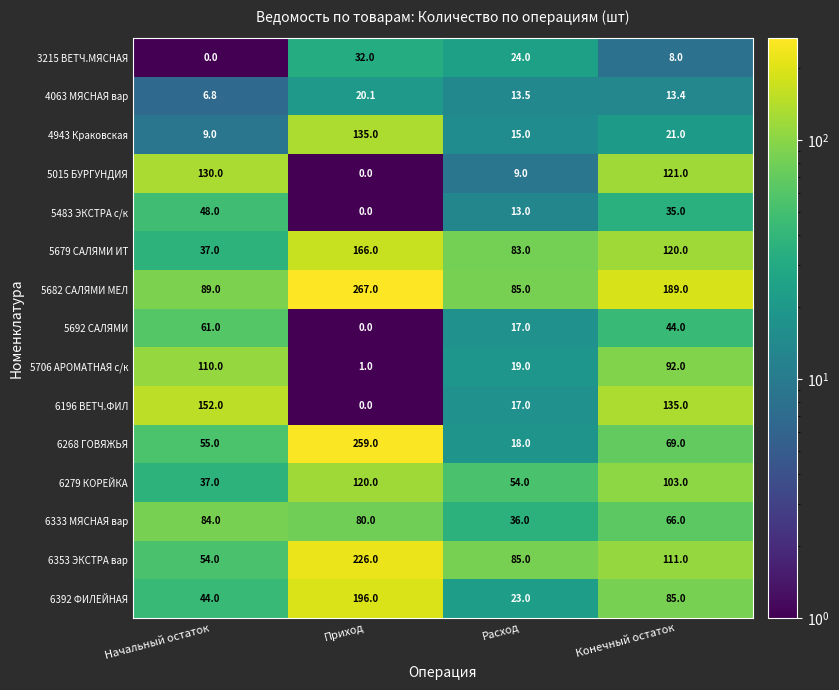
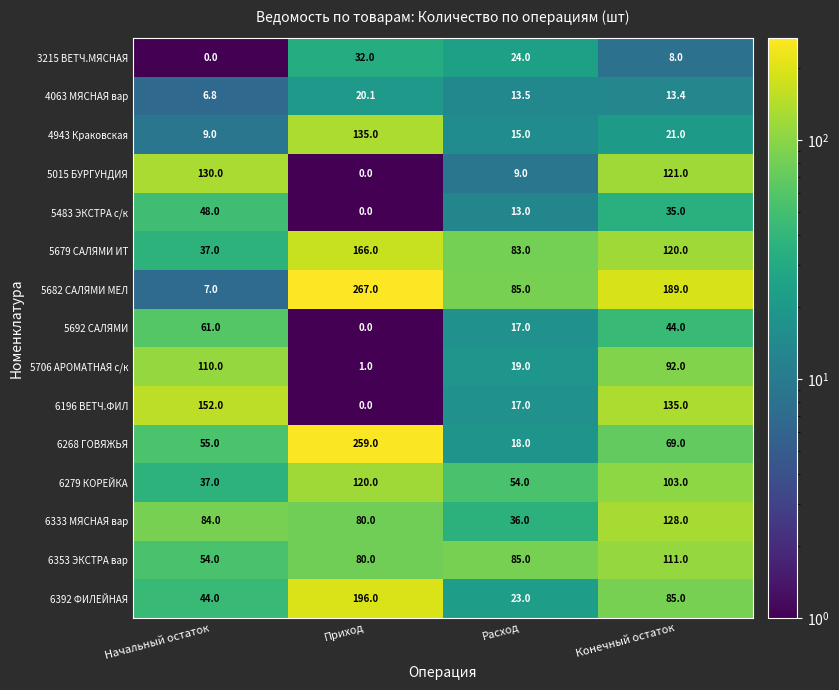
5682 САЛЯМИ МЕЛ, Начальный остаток: 89.0 -> 7.0
6333 МЯСНАЯ вар, Конечный остаток: 66.0 -> 128.0
6353 ЭКСТРА вар, Приход: 226.0 -> 80.0
